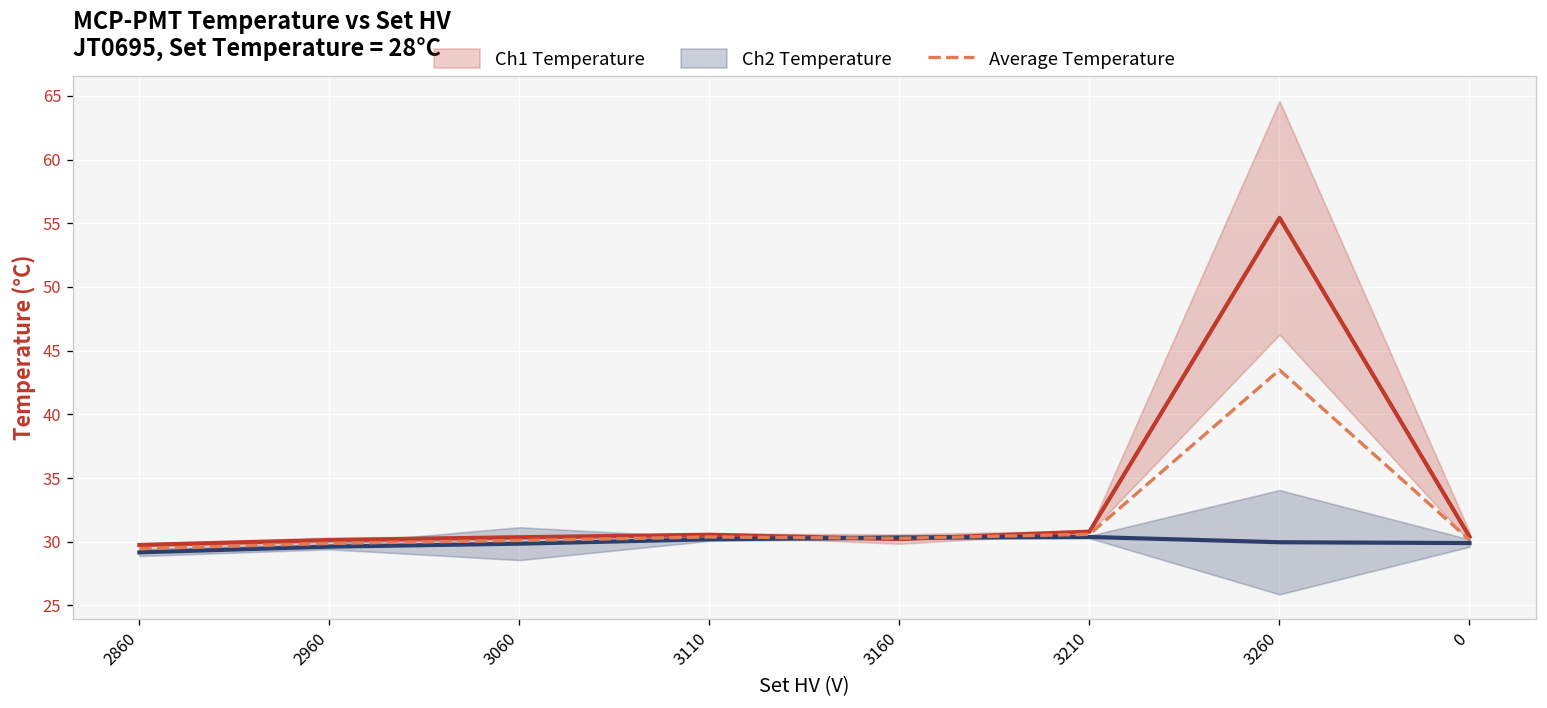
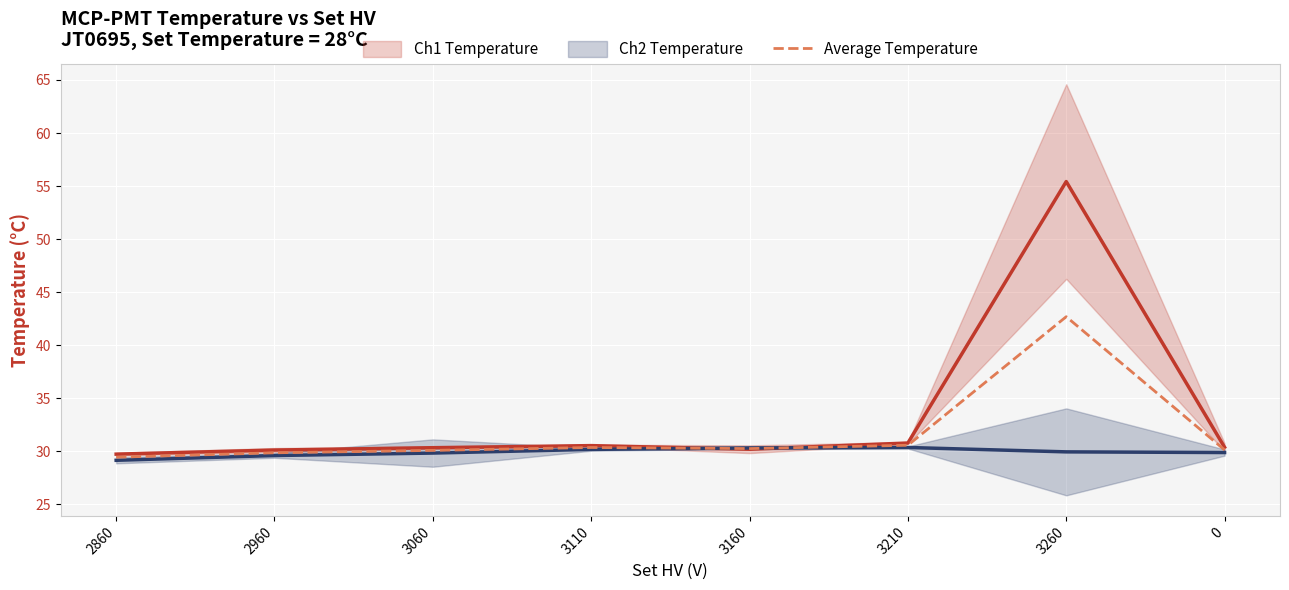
Average Temperature, 3260: 43.5 -> 42.7
